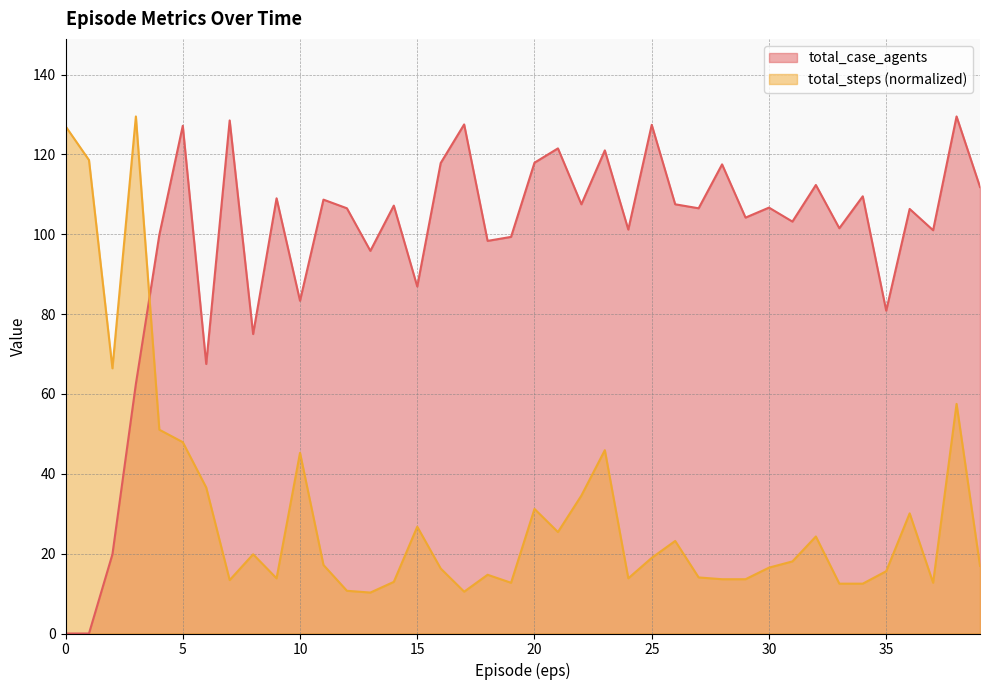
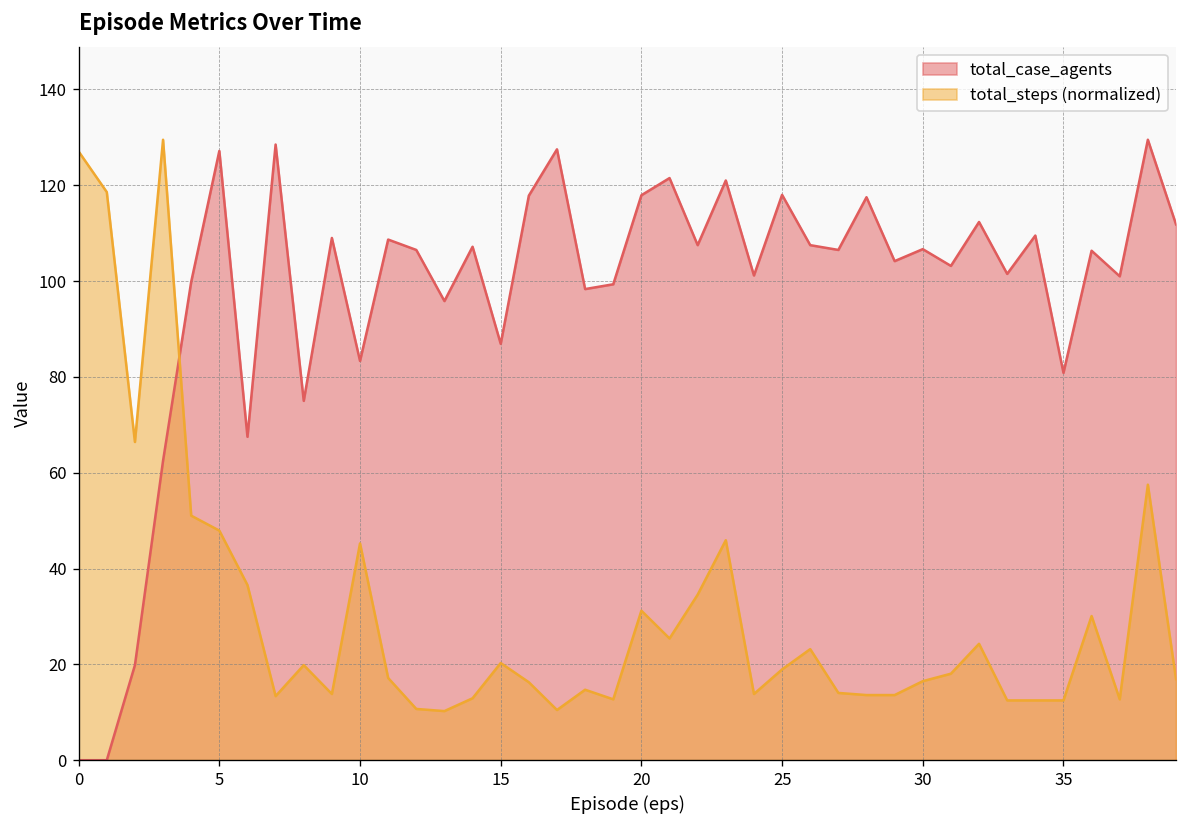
total_steps (normalized), 15: 27 -> 20
total_case_agents, 25: 127 -> 118
total_steps (normalized), 35: 16 -> 12
